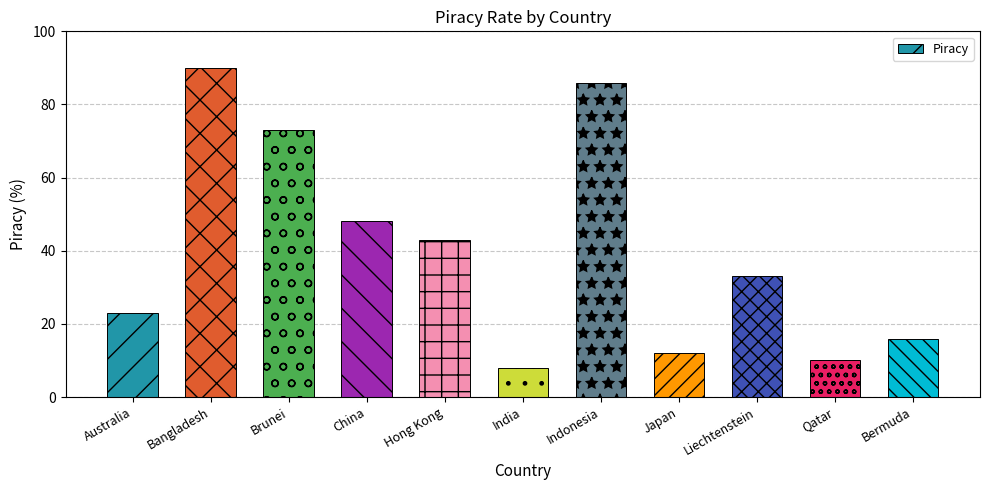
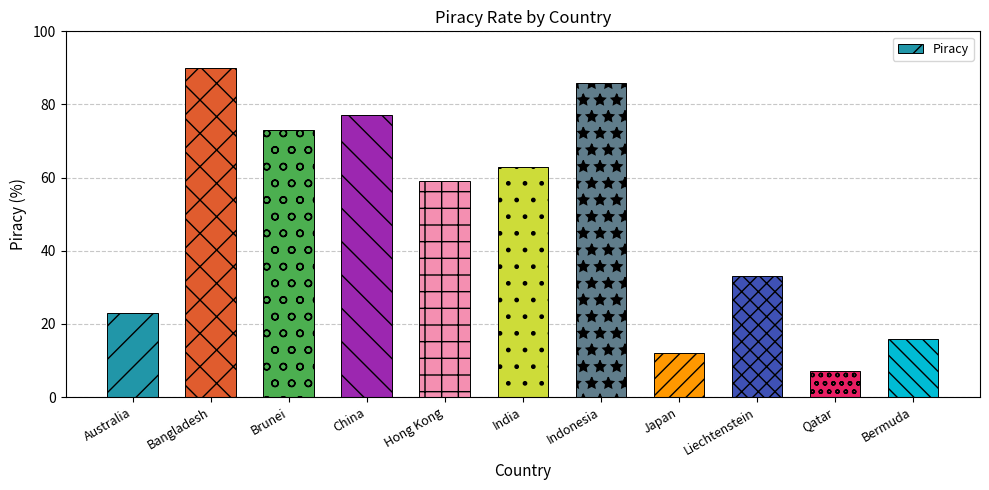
China: 48 -> 77
Hong Kong: 43 -> 59
India: 8 -> 63
Qatar: 10 -> 7
